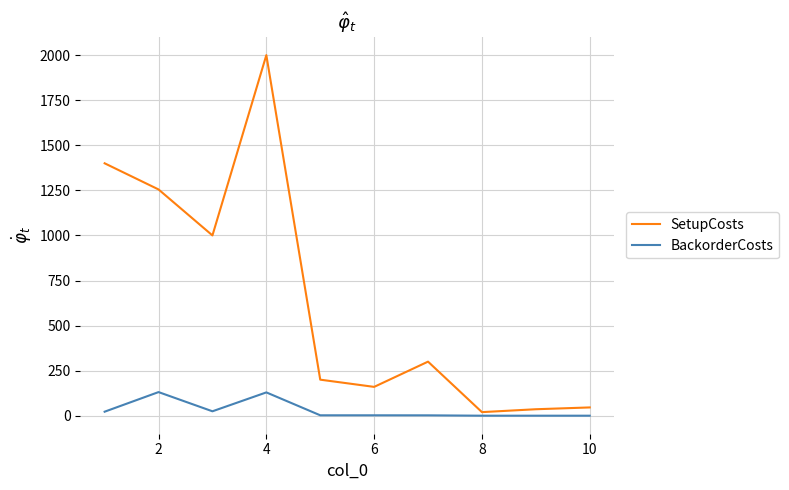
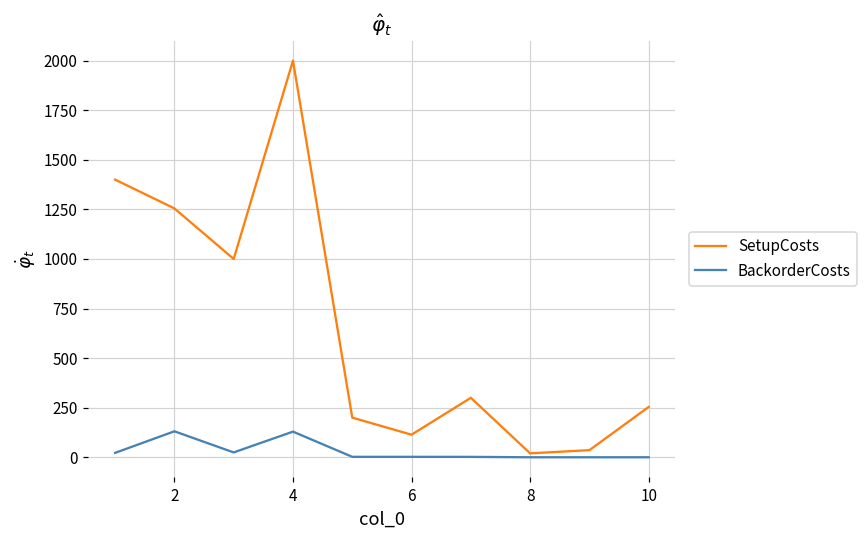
SetupCosts, 6: 160 -> 110
SetupCosts, 10: 50 -> 250
